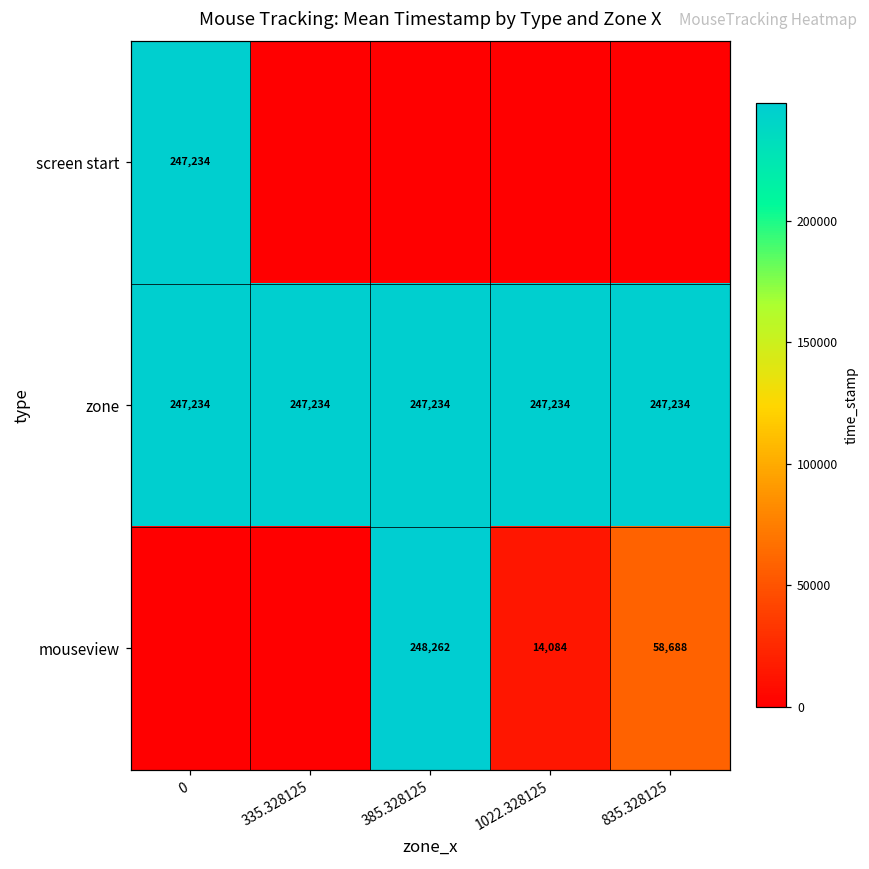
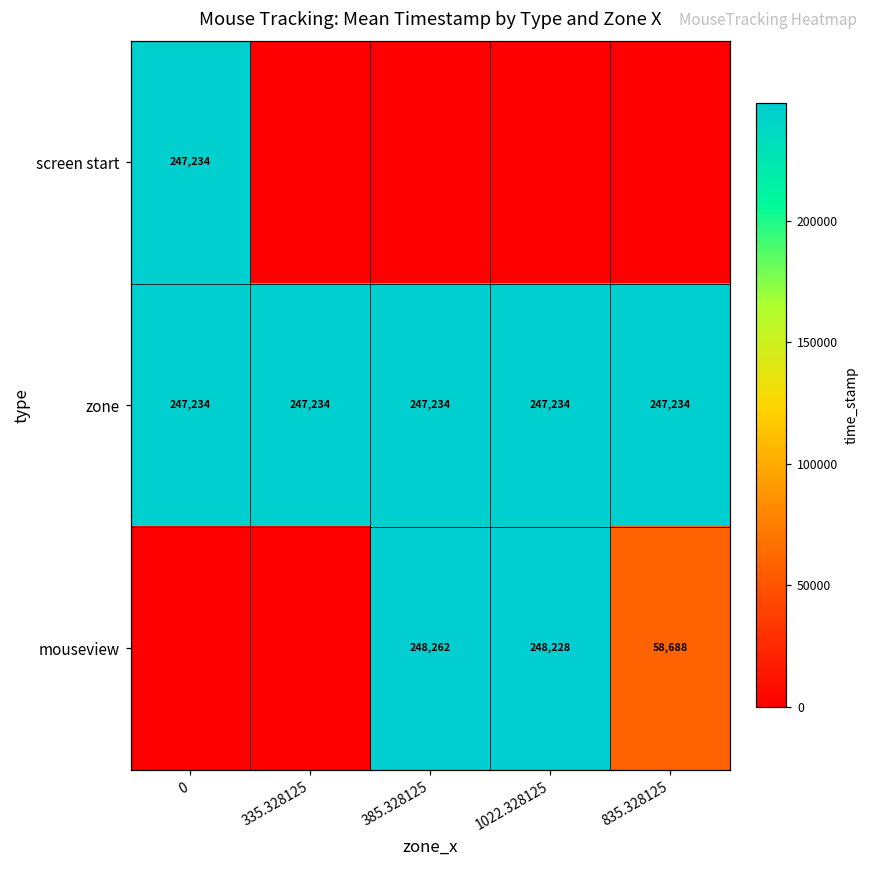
mouseview, 1022.328125: 14,084 -> 248,228
